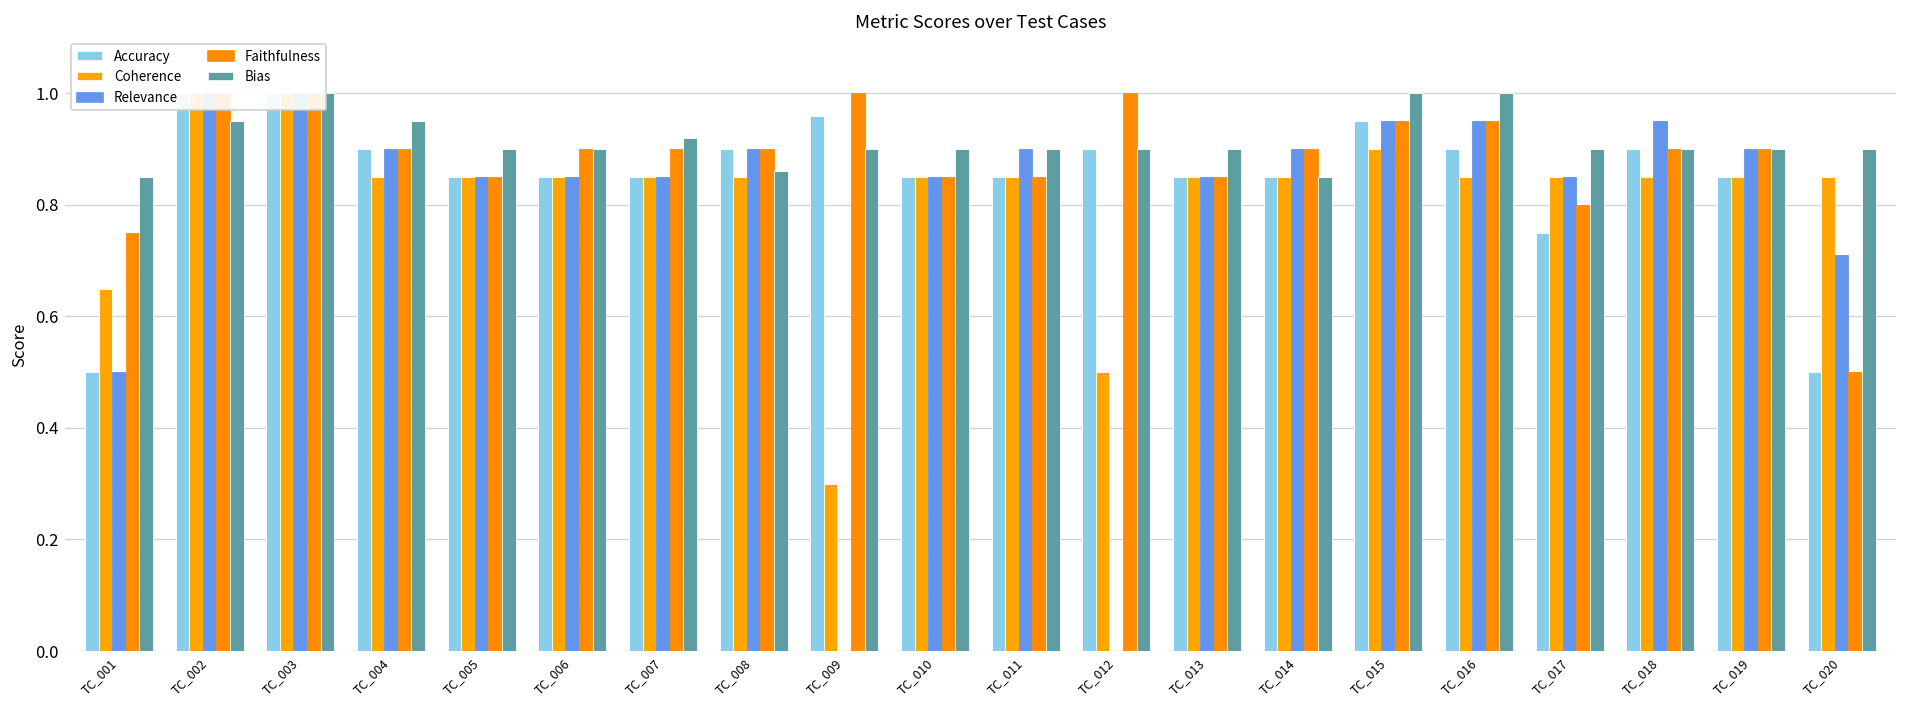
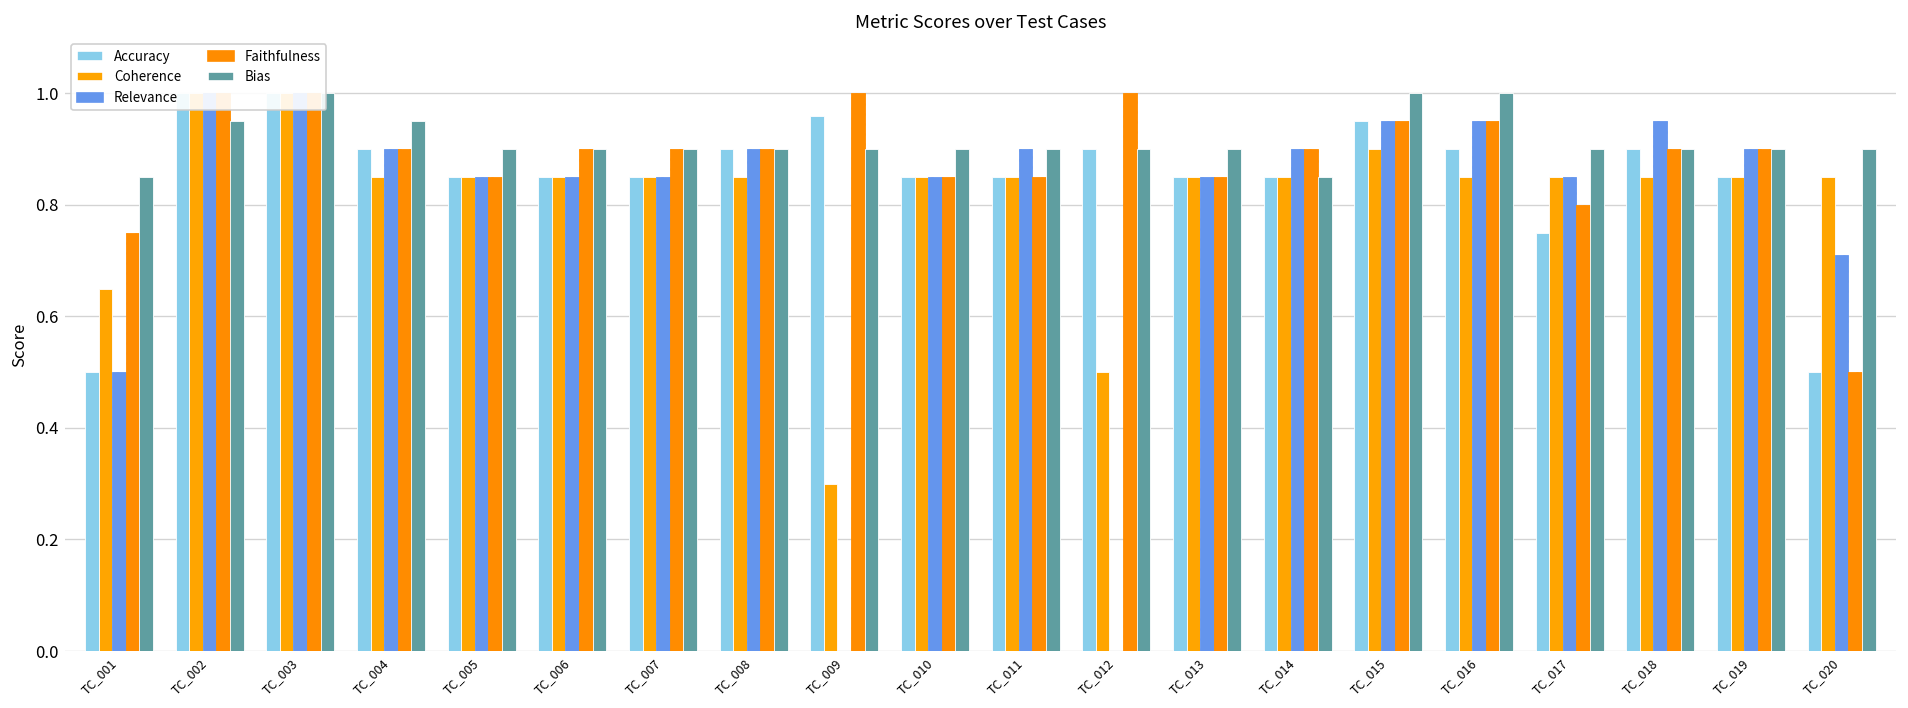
Bias, TC_007: 0.92 -> 0.90
Bias, TC_008: 0.86 -> 0.90
